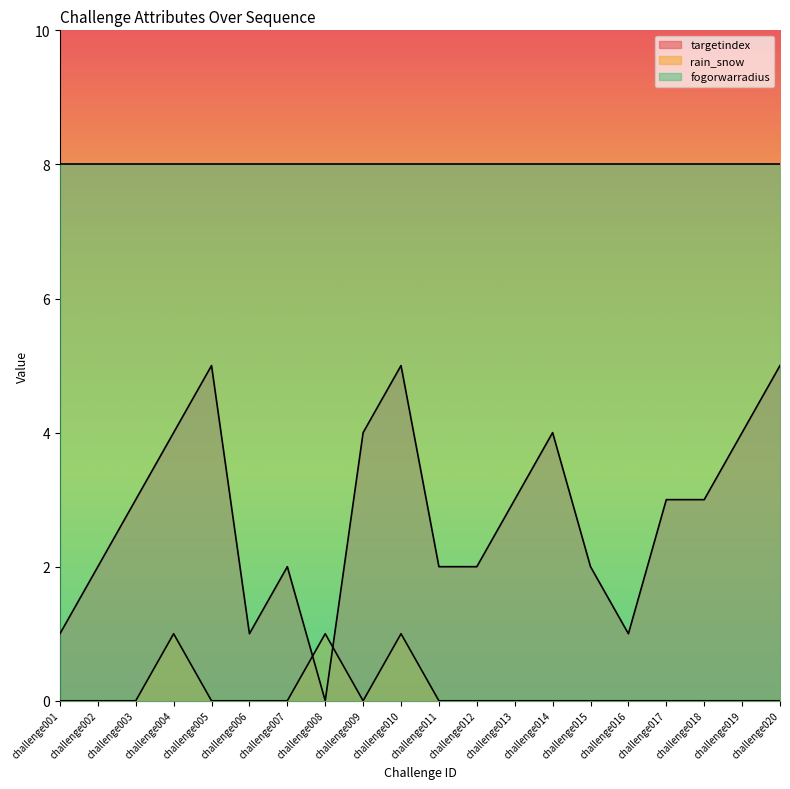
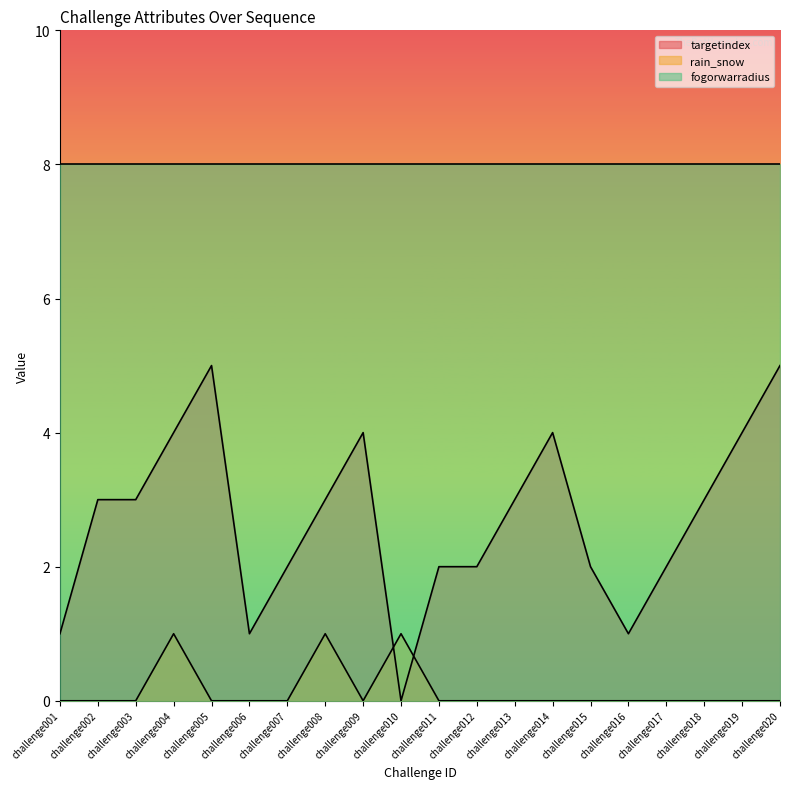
targetindex, challenge002: 2 -> 3
targetindex, challenge008: 0 -> 3
targetindex, challenge010: 5 -> 0
targetindex, challenge017: 3 -> 2
